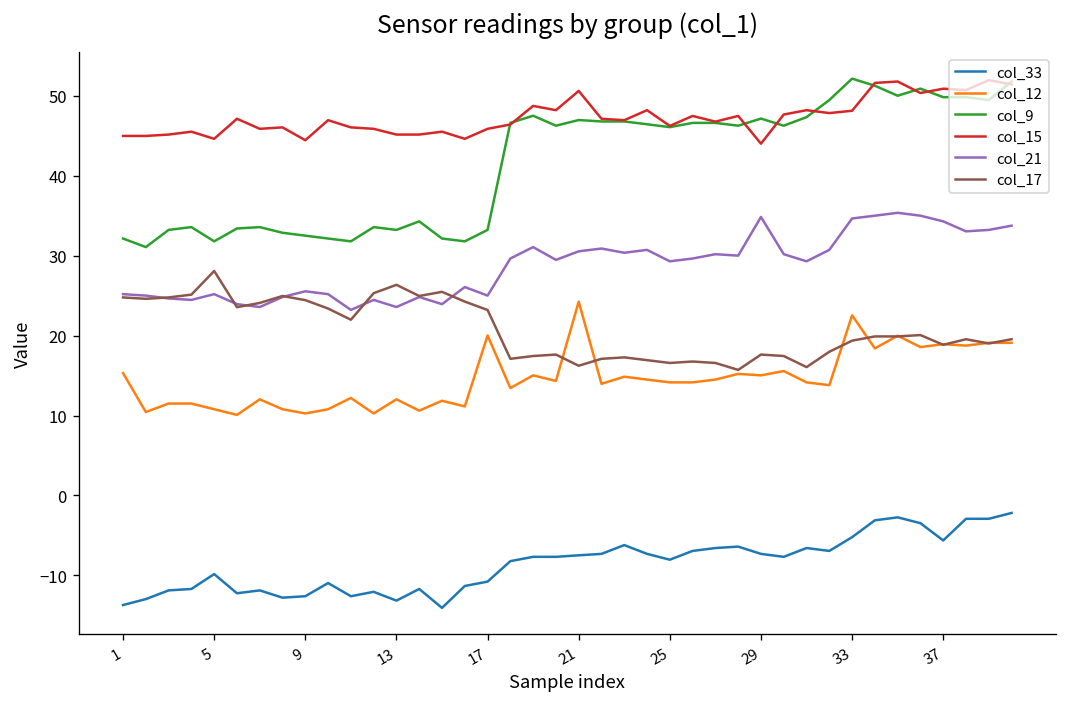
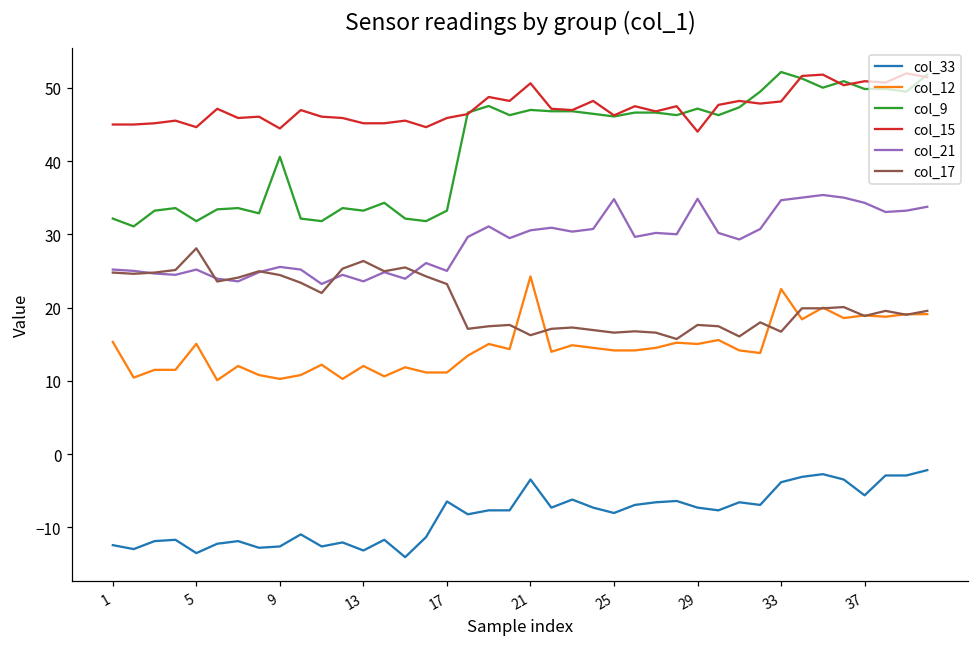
col_33, 1: -14 -> -12
col_33, 5: -10 -> -14
col_12, 5: 11 -> 15
col_9, 9: 33 -> 41
col_33, 17: -11 -> -6
col_12, 17: 20 -> 11
col_33, 21: -7 -> -3
col_21, 25: 29 -> 35
col_33, 33: -5 -> -4
col_17, 33: 19 -> 17
